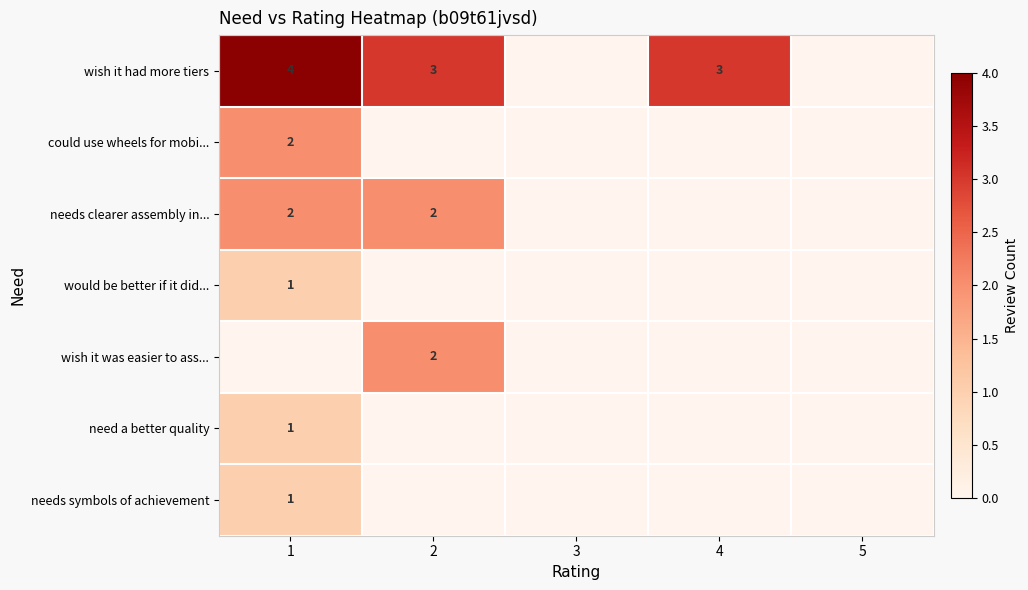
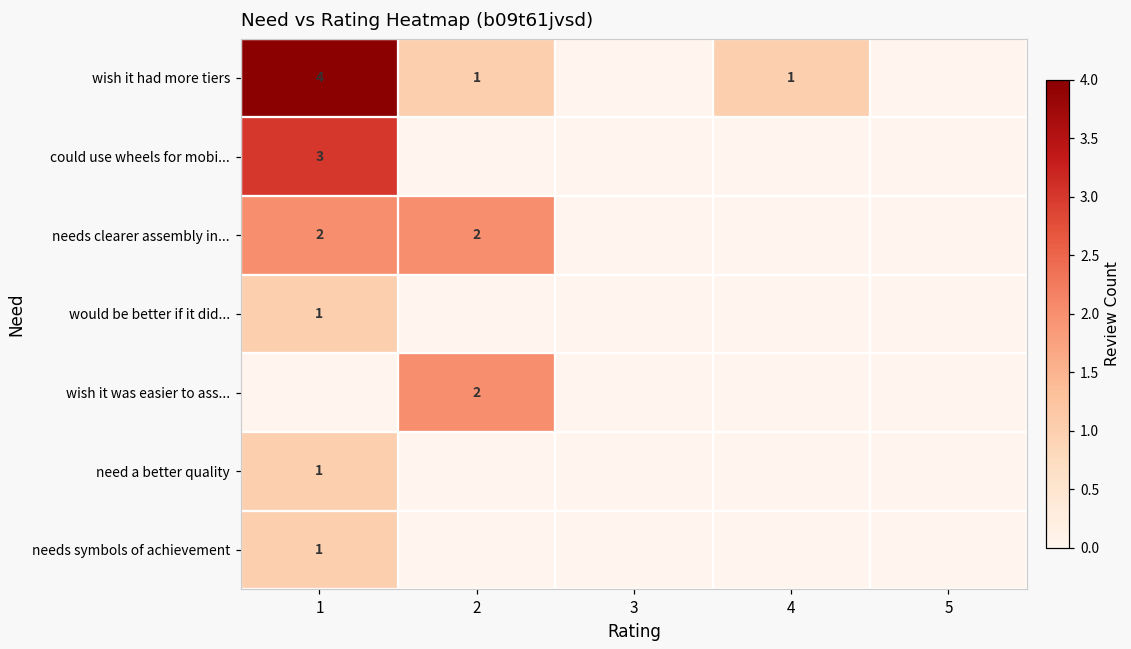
wish it had more tiers, 2: 3 -> 1
wish it had more tiers, 4: 3 -> 1
could use wheels for mobi..., 1: 2 -> 3
